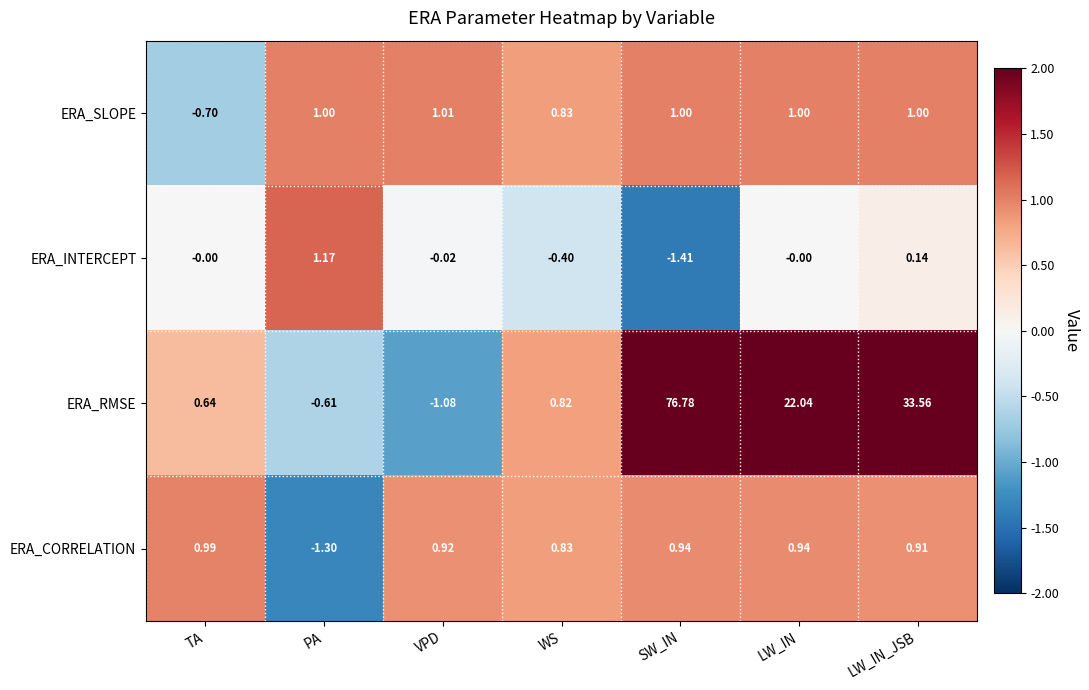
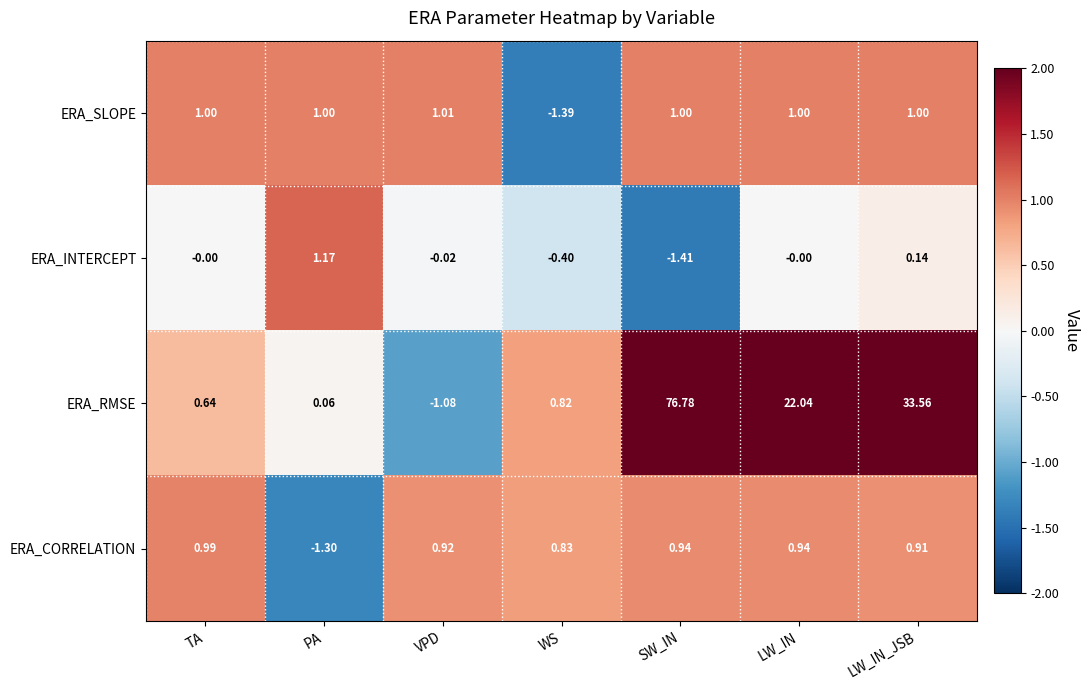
ERA_SLOPE, TA: -0.70 -> 1.00
ERA_SLOPE, WS: 0.83 -> -1.39
ERA_RMSE, PA: -0.61 -> 0.06
